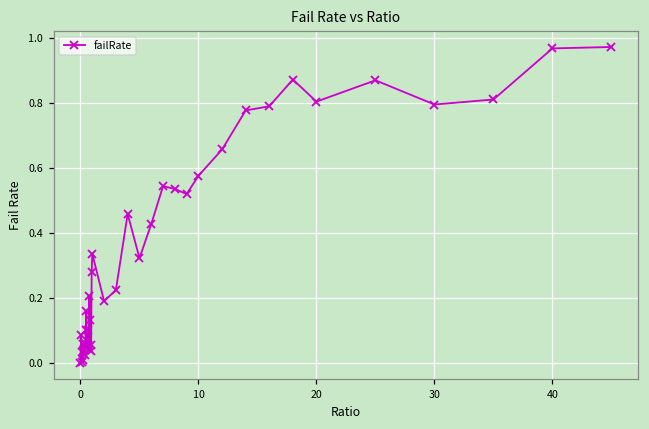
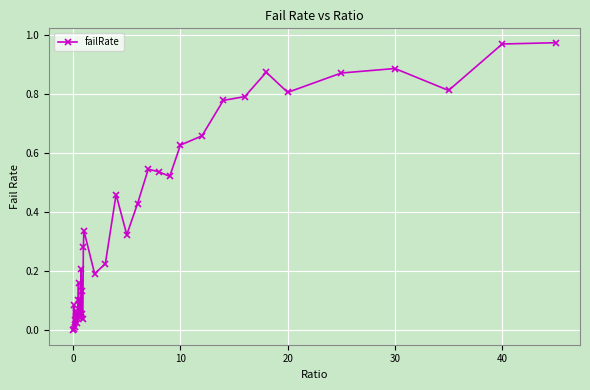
10: 0.58 -> 0.63
30: 0.80 -> 0.89
